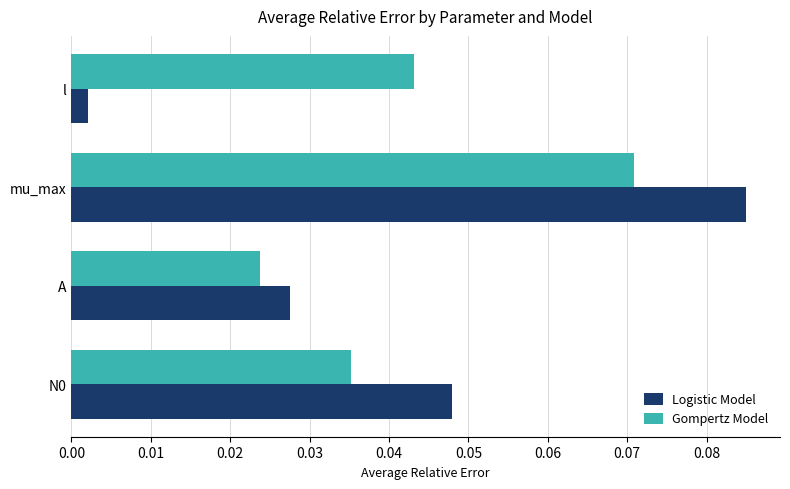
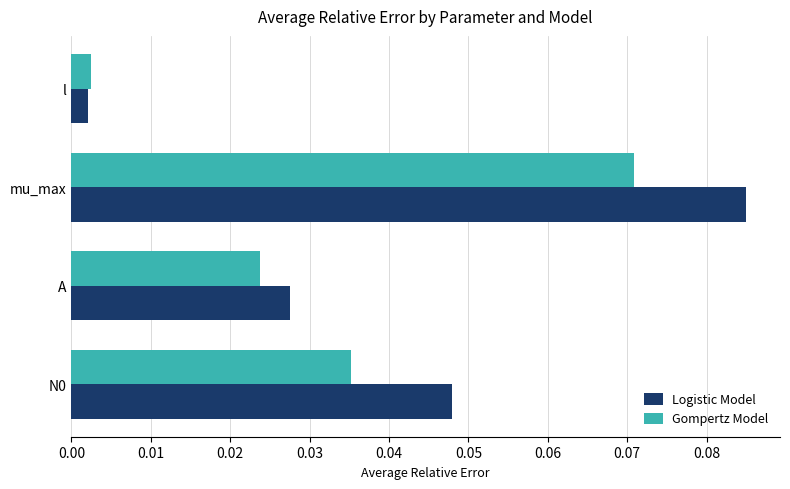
Gompertz Model, l: 0.043 -> 0.003
